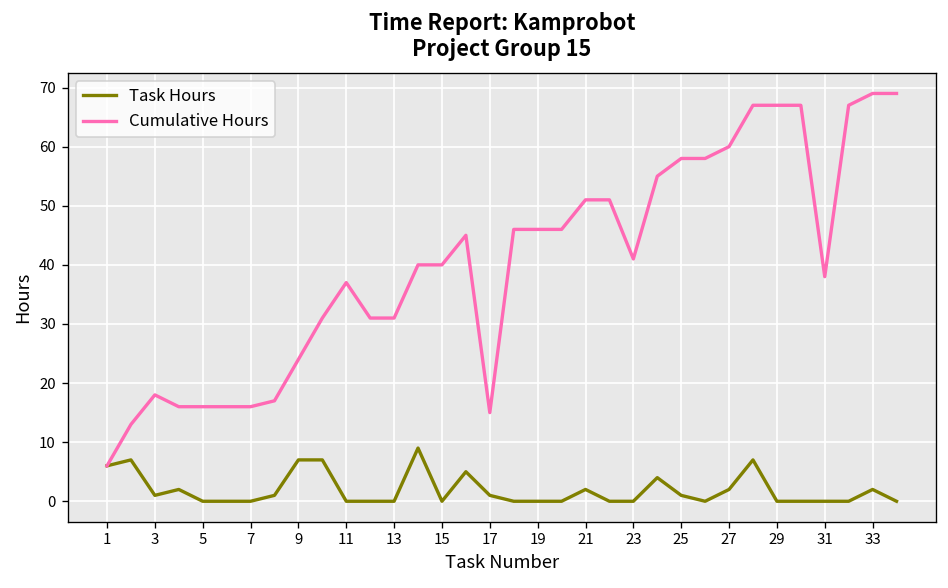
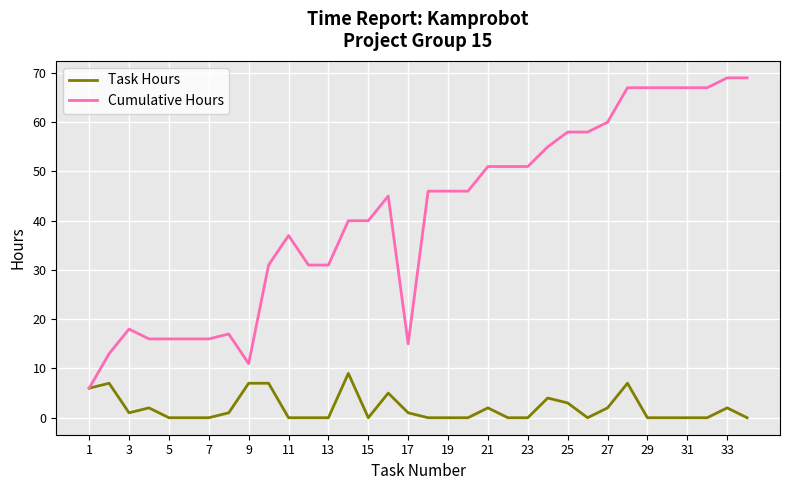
Cumulative Hours, 9: 24 -> 11
Cumulative Hours, 23: 41 -> 51
Task Hours, 25: 1 -> 3
Cumulative Hours, 31: 38 -> 67
